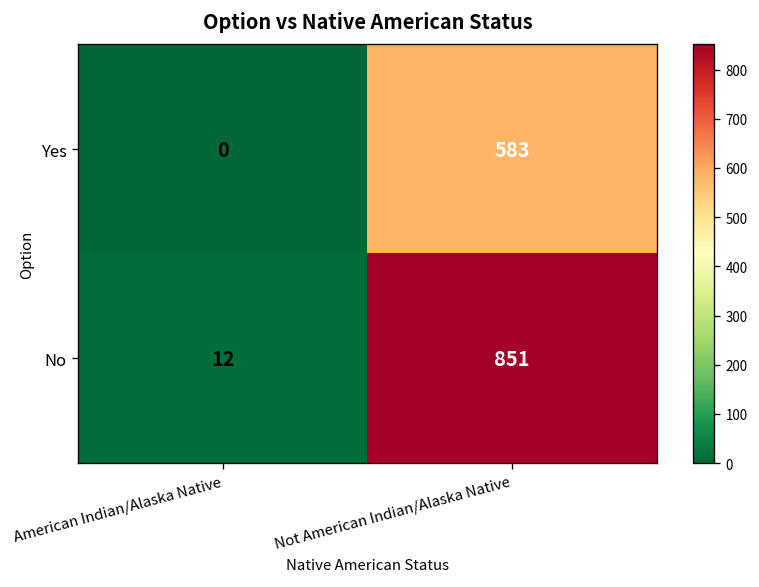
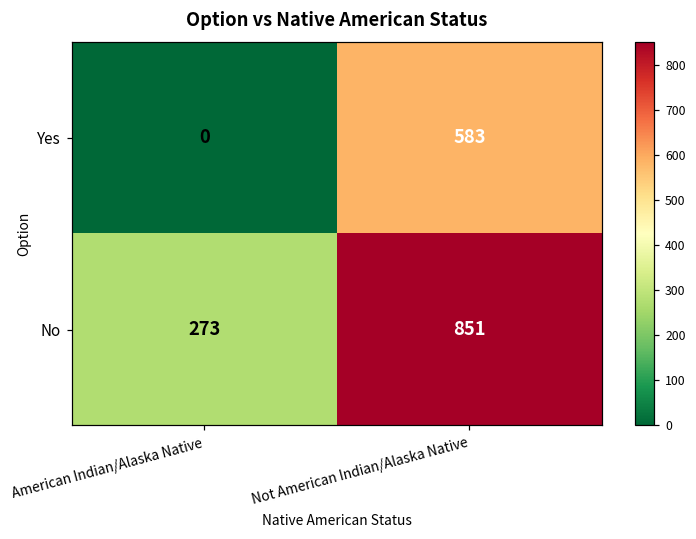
No, American Indian/Alaska Native: 12 -> 273
